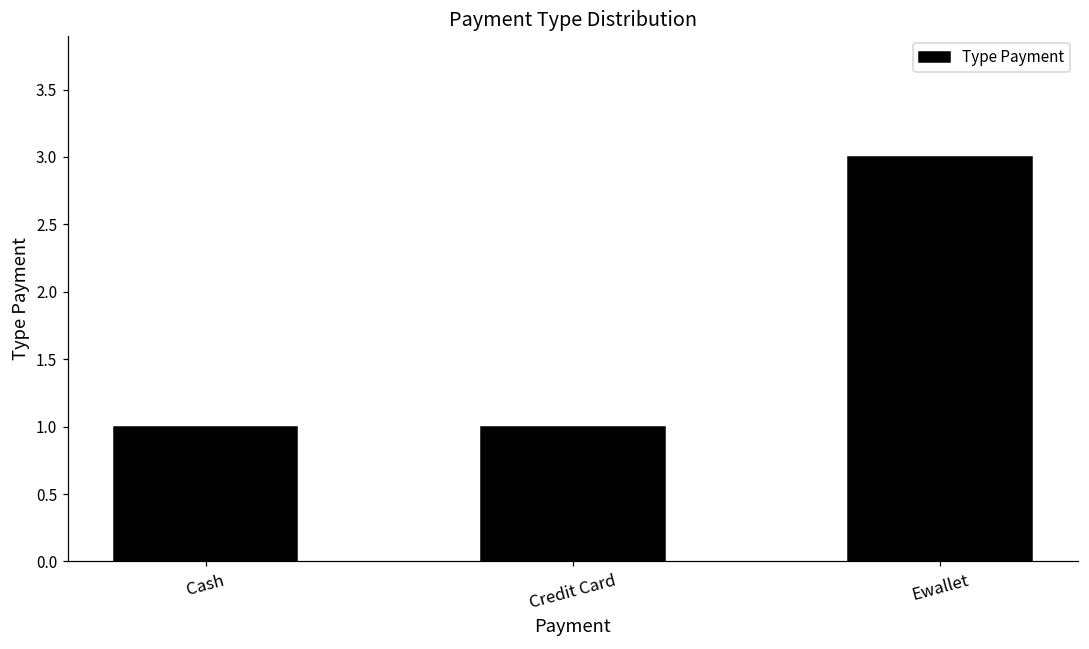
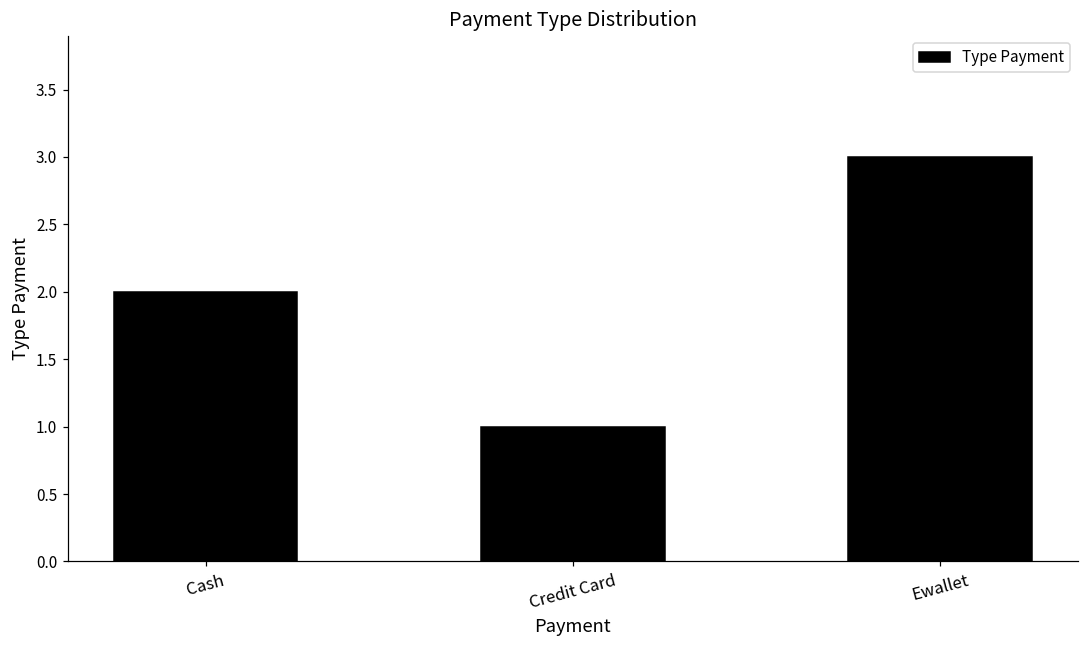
Cash: 1 -> 2
